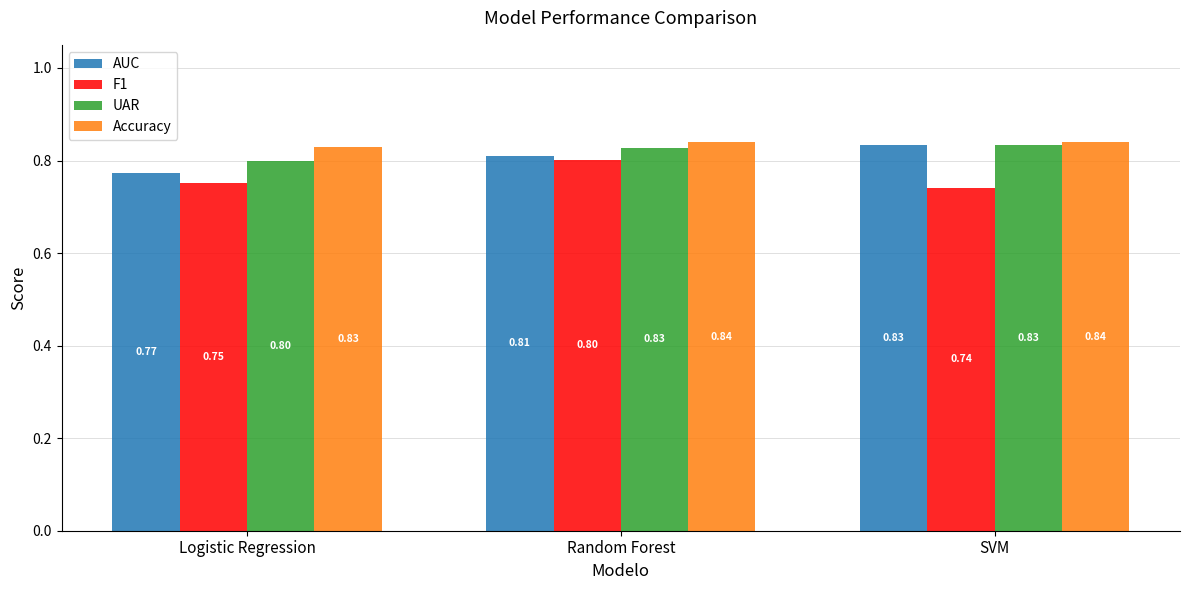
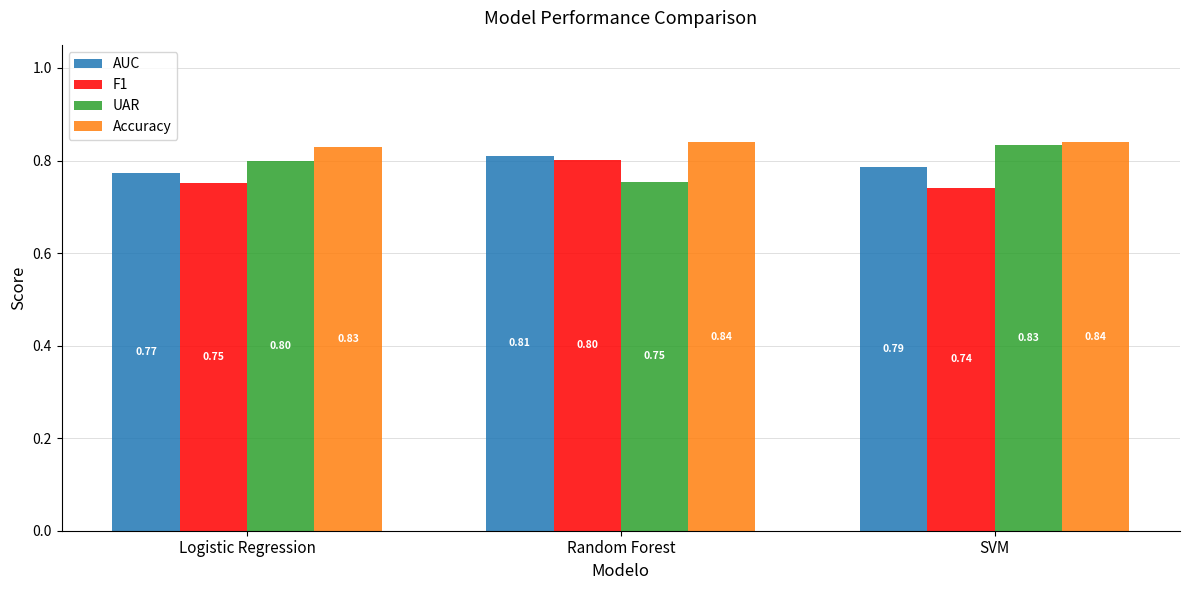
UAR, Random Forest: 0.83 -> 0.75
AUC, SVM: 0.83 -> 0.79
